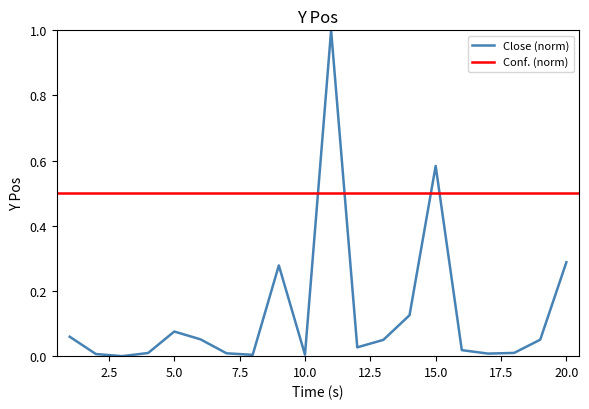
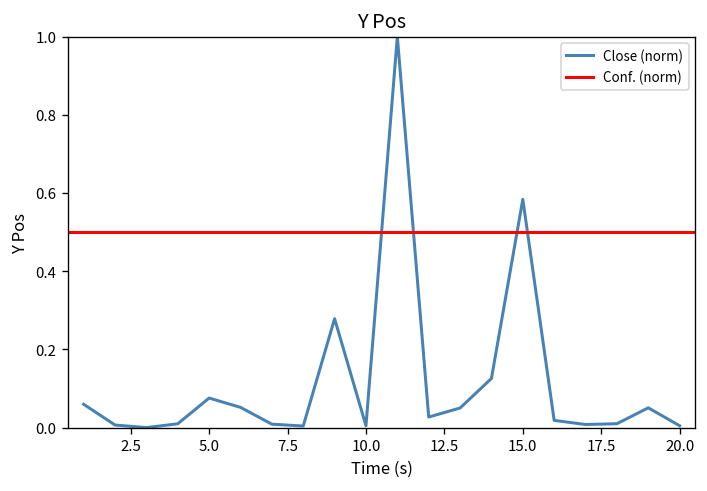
20.0: 0.29 -> 0.00
